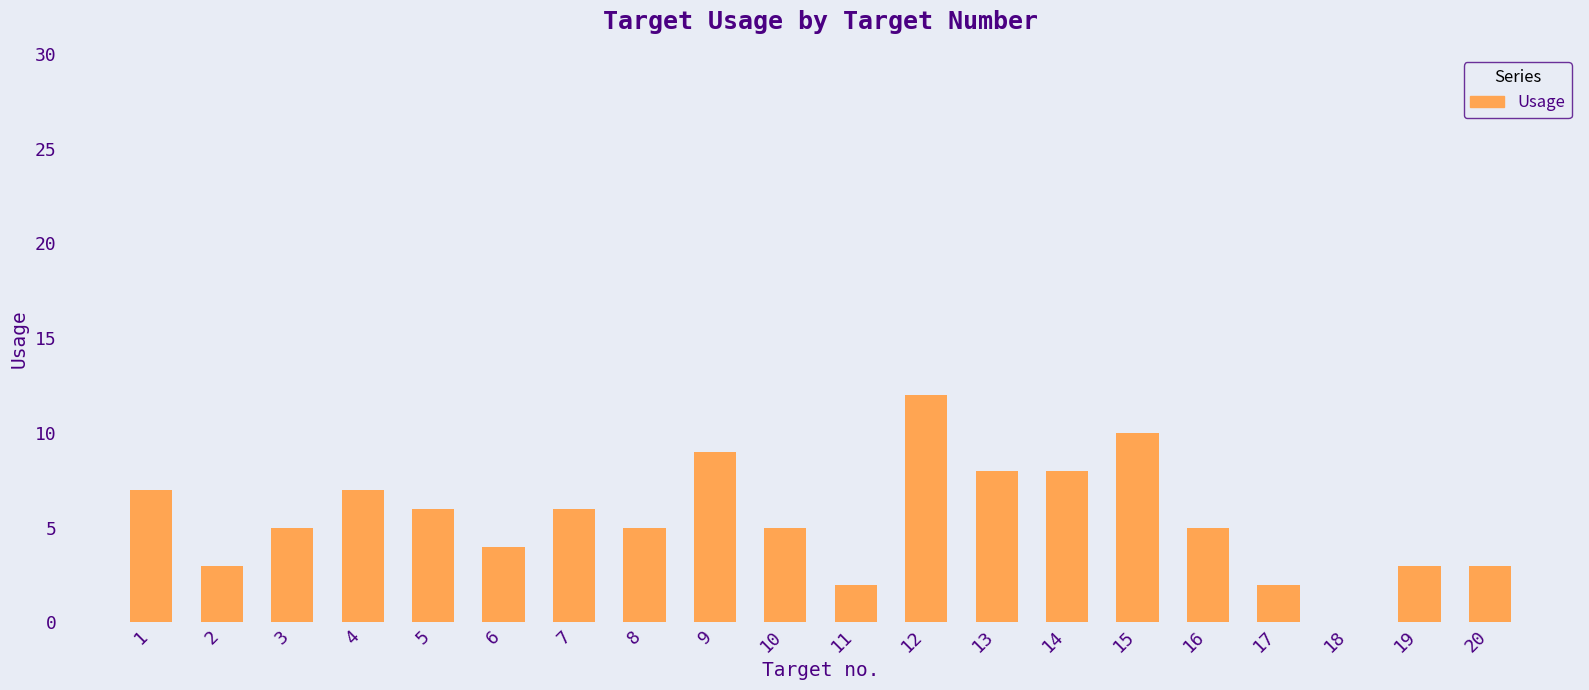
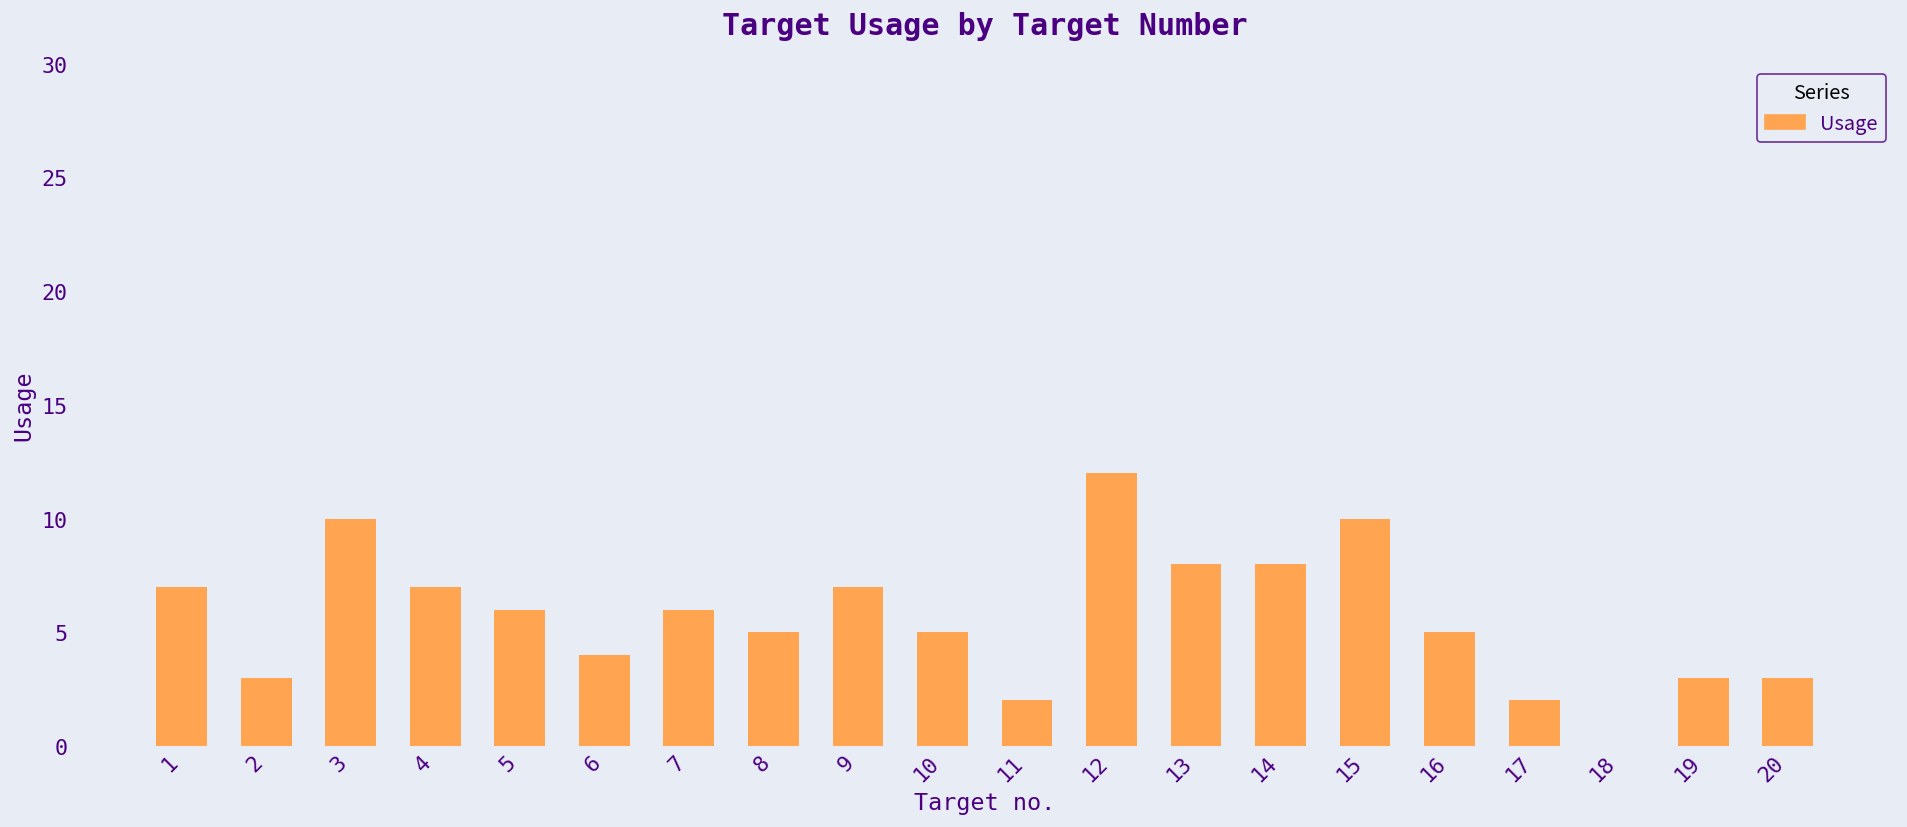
3: 5 -> 10
9: 9 -> 7
